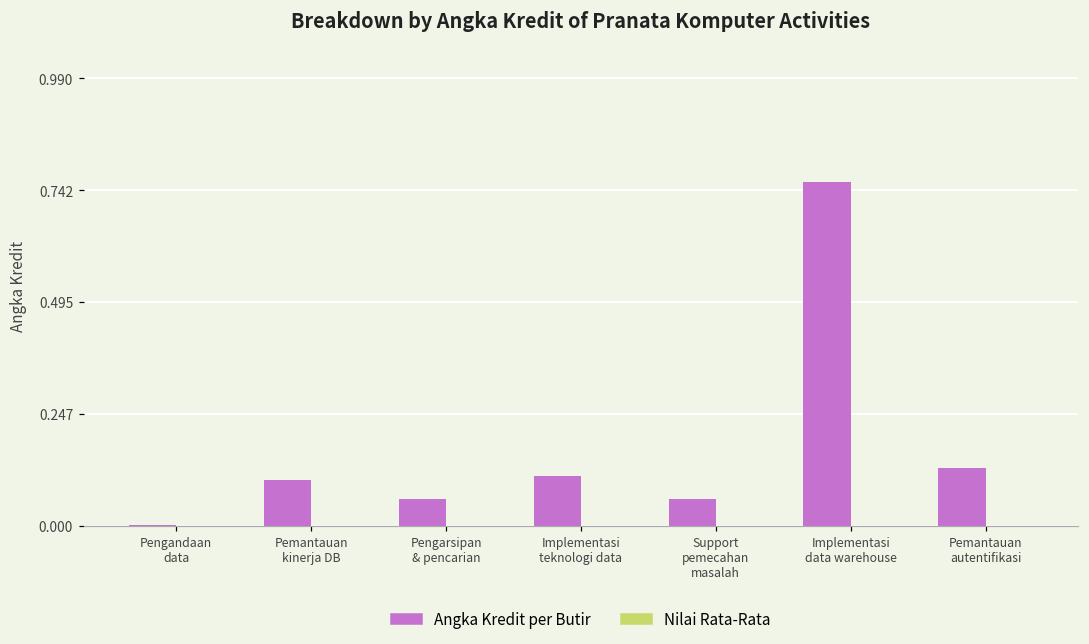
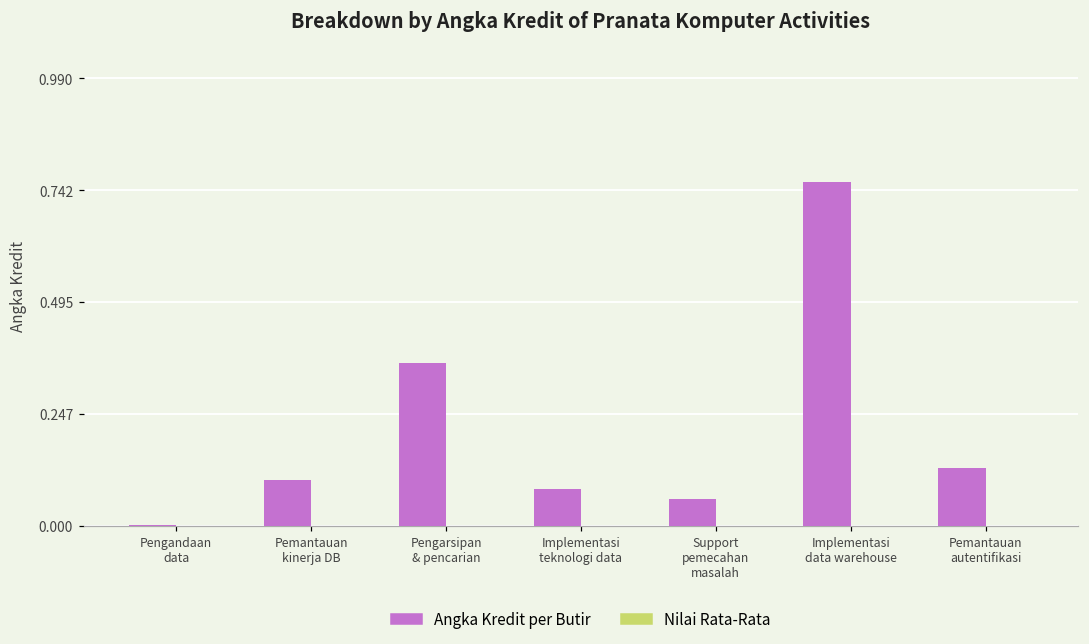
Angka Kredit per Butir, Pengarsipan & pencarian: 0.06 -> 0.36
Angka Kredit per Butir, Implementasi teknologi data: 0.11 -> 0.08
